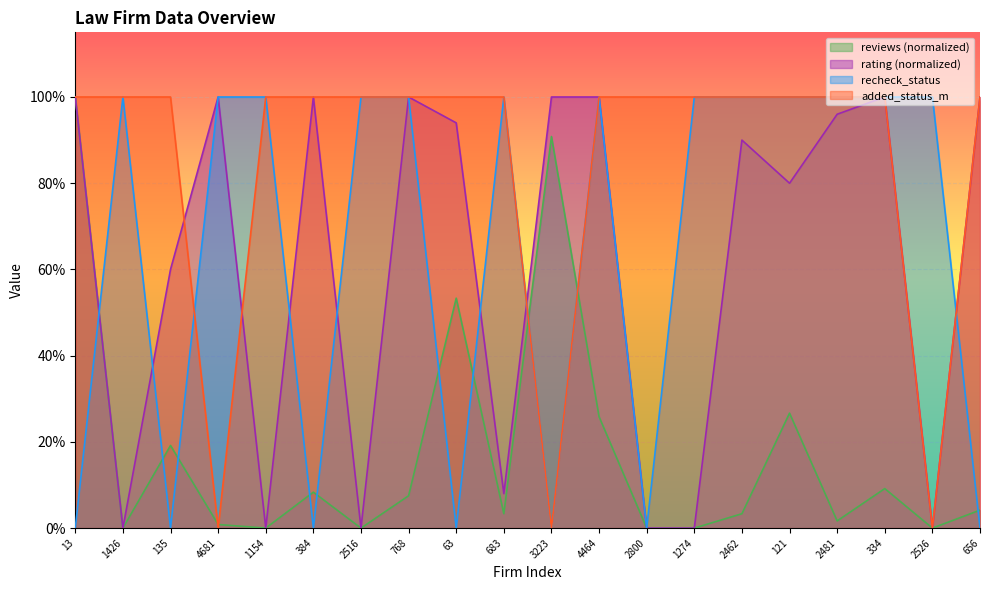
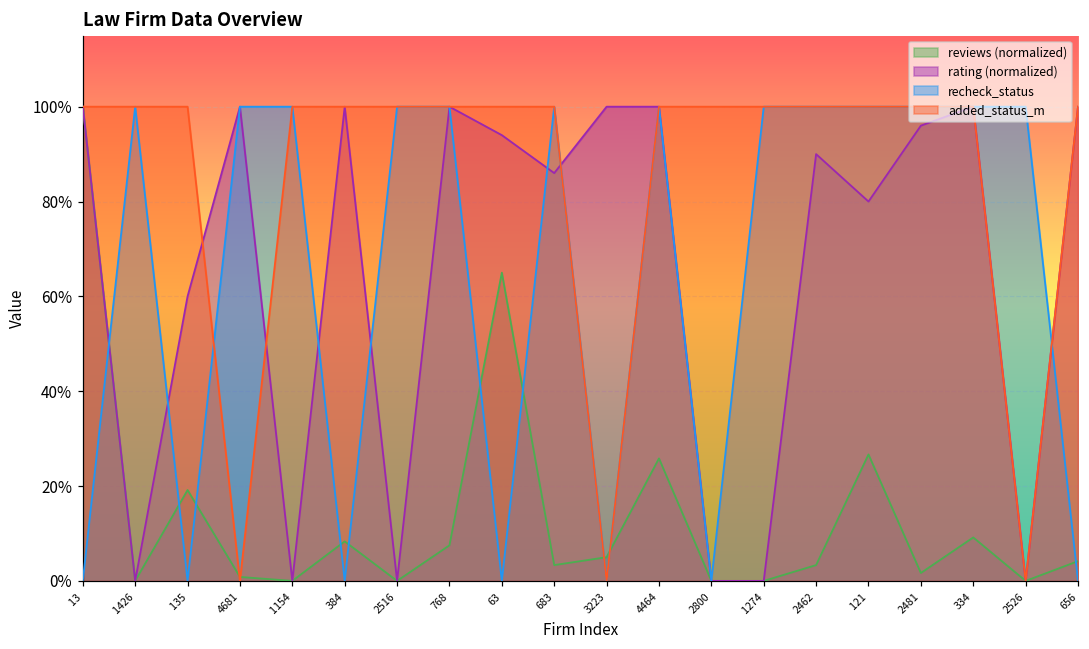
reviews (normalized), 63: 53% -> 65%
rating (normalized), 683: 8% -> 86%
reviews (normalized), 3223: 91% -> 5%
